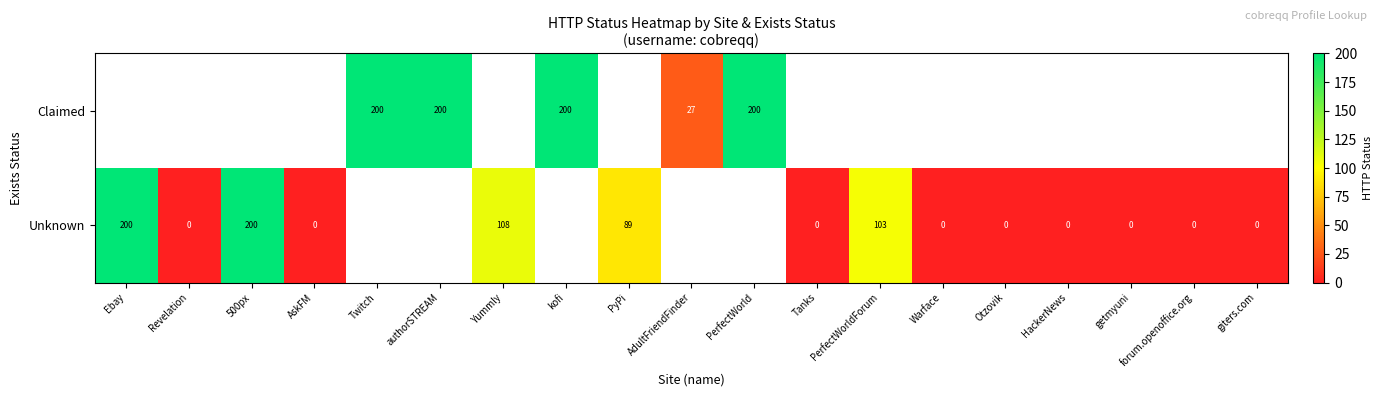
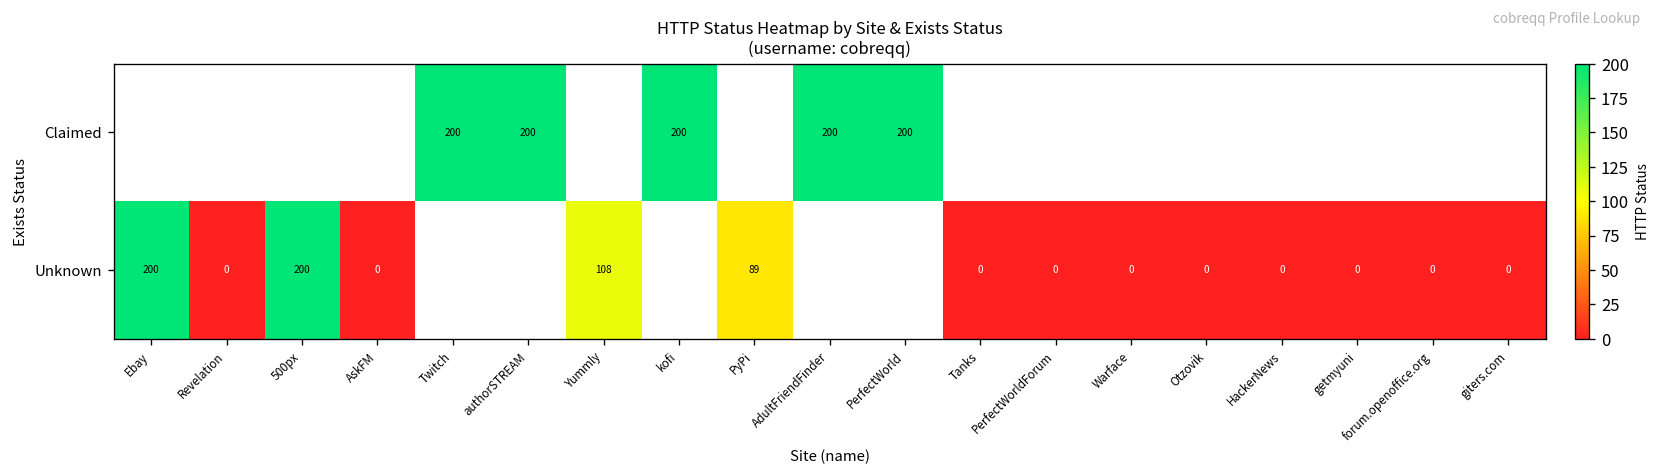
Claimed, AdultFriendFinder: 27 -> 200
Unknown, PerfectWorldForum: 103 -> 0
